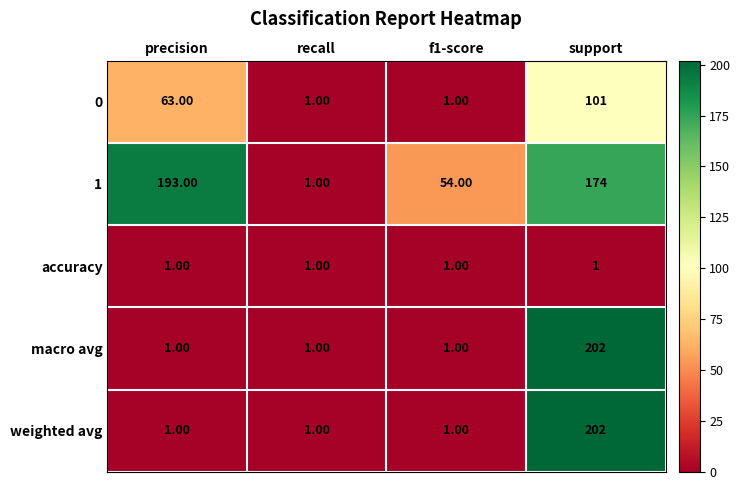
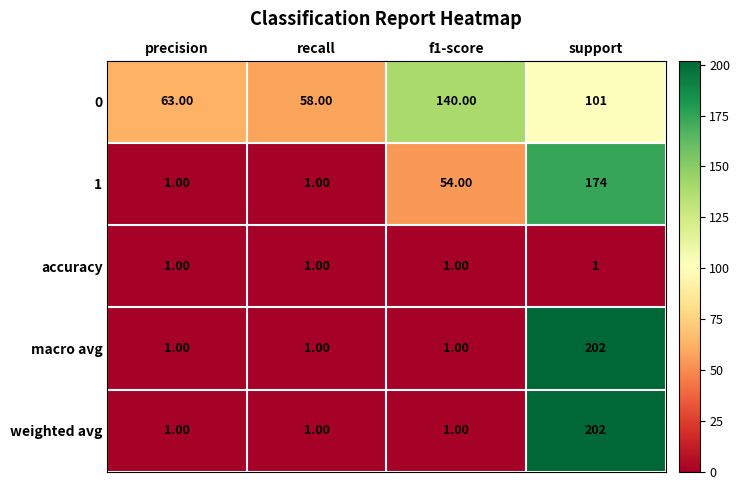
0, recall: 1.00 -> 58.00
0, f1-score: 1.00 -> 140.00
1, precision: 193.00 -> 1.00
